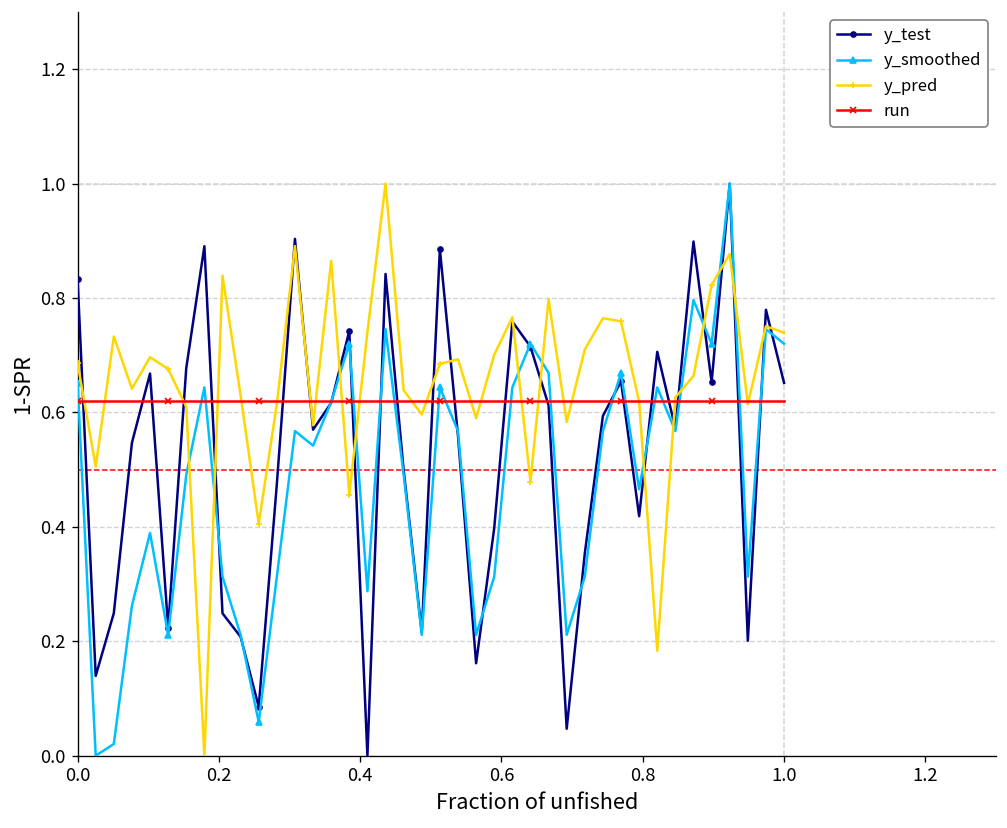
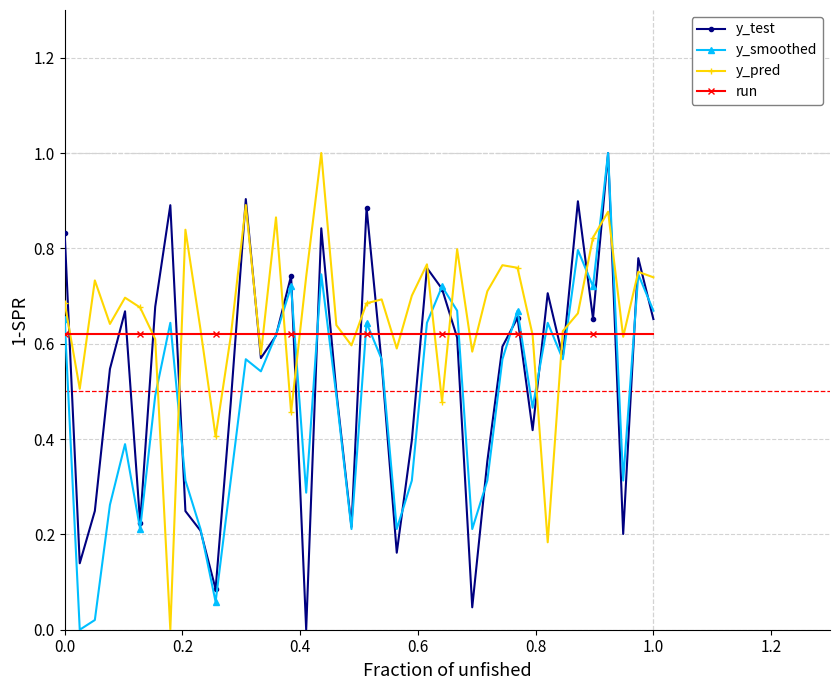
y_smoothed, 1.0: 0.72 -> 0.67
